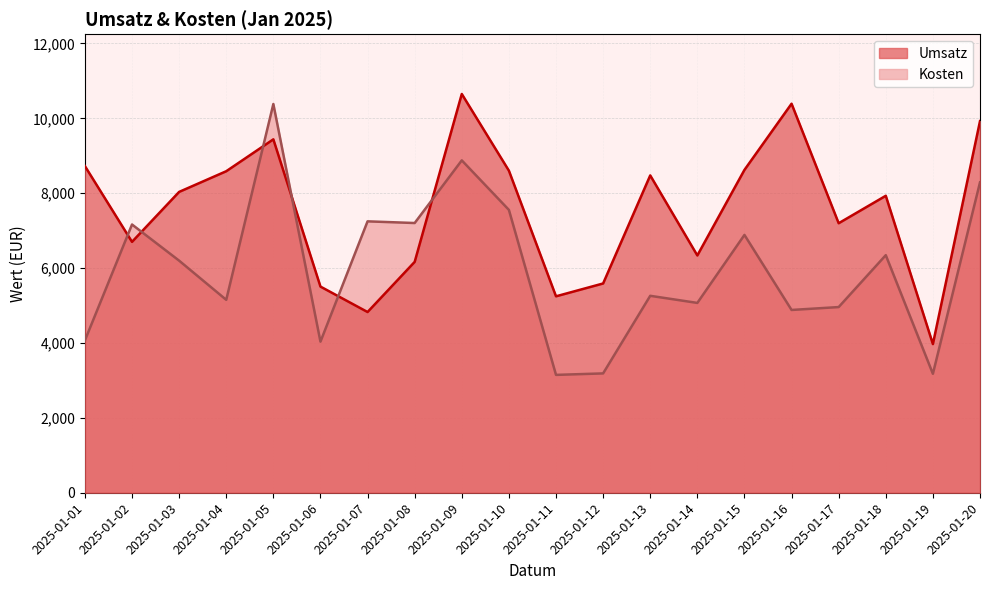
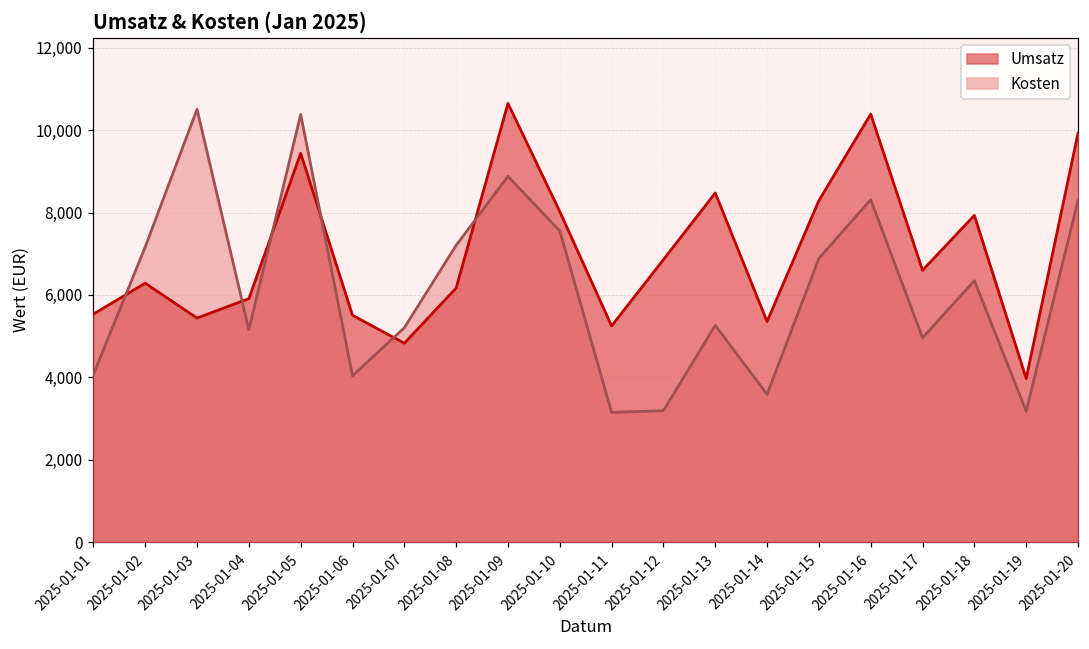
Umsatz, 2025-01-01: 8,700 -> 5,500
Umsatz, 2025-01-02: 6,700 -> 6,300
Umsatz, 2025-01-03: 8,000 -> 5,400
Kosten, 2025-01-03: 6,200 -> 10,500
Umsatz, 2025-01-04: 8,600 -> 5,900
Kosten, 2025-01-07: 7,200 -> 5,200
Umsatz, 2025-01-10: 8,600 -> 8,000
Umsatz, 2025-01-12: 5,600 -> 6,900
Umsatz, 2025-01-14: 6,300 -> 5,400
Kosten, 2025-01-14: 5,100 -> 3,600
Umsatz, 2025-01-15: 8,600 -> 8,300
Kosten, 2025-01-16: 4,900 -> 8,300
Umsatz, 2025-01-17: 7,200 -> 6,600
